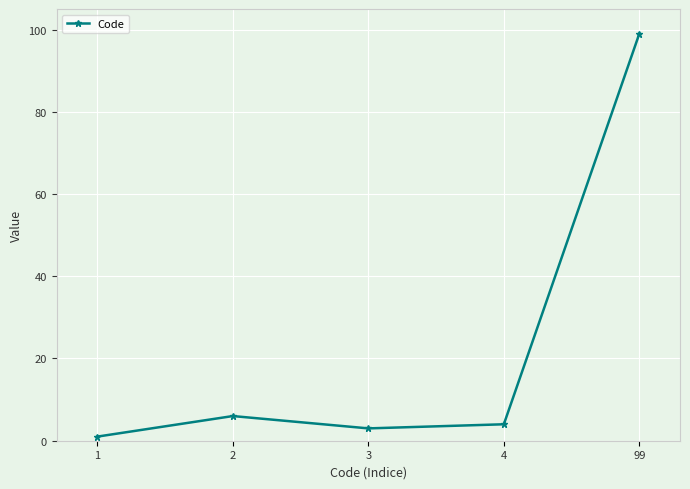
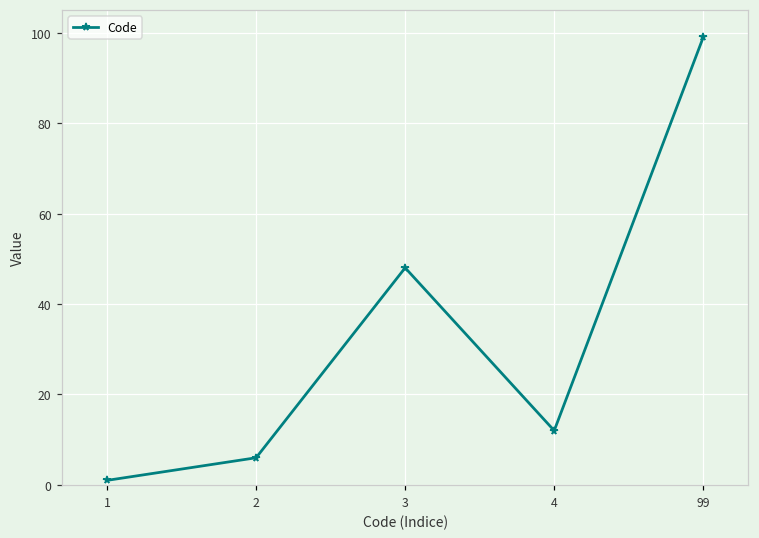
3: 3 -> 48
4: 4 -> 12
